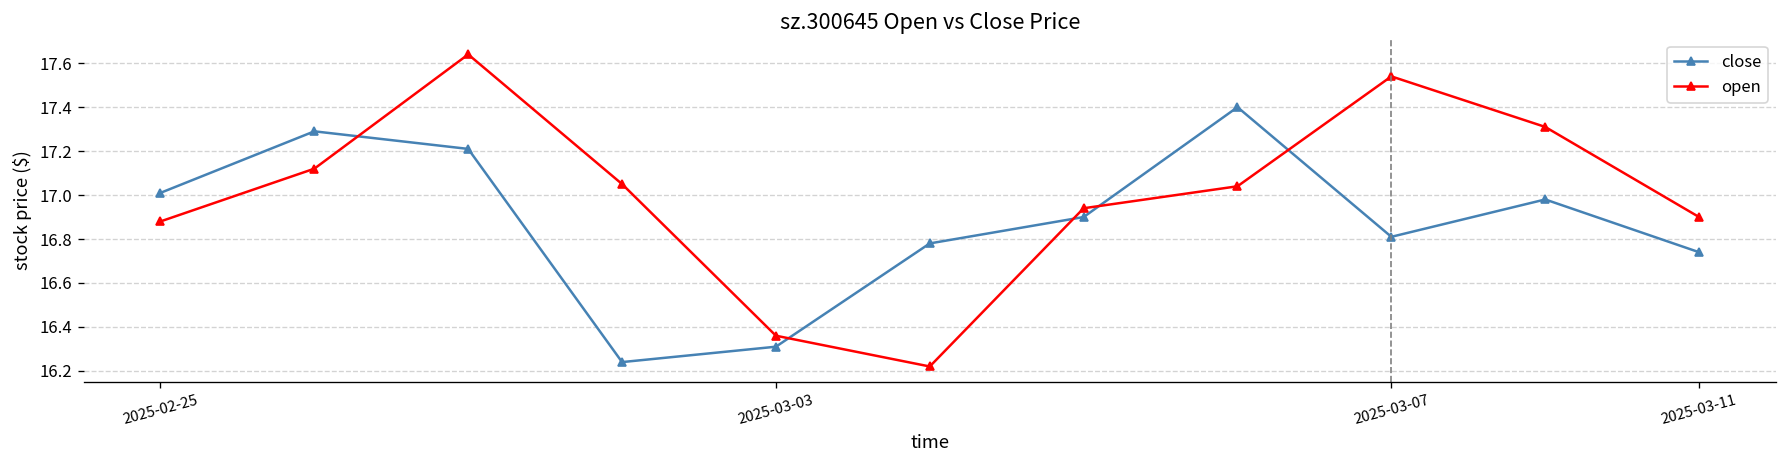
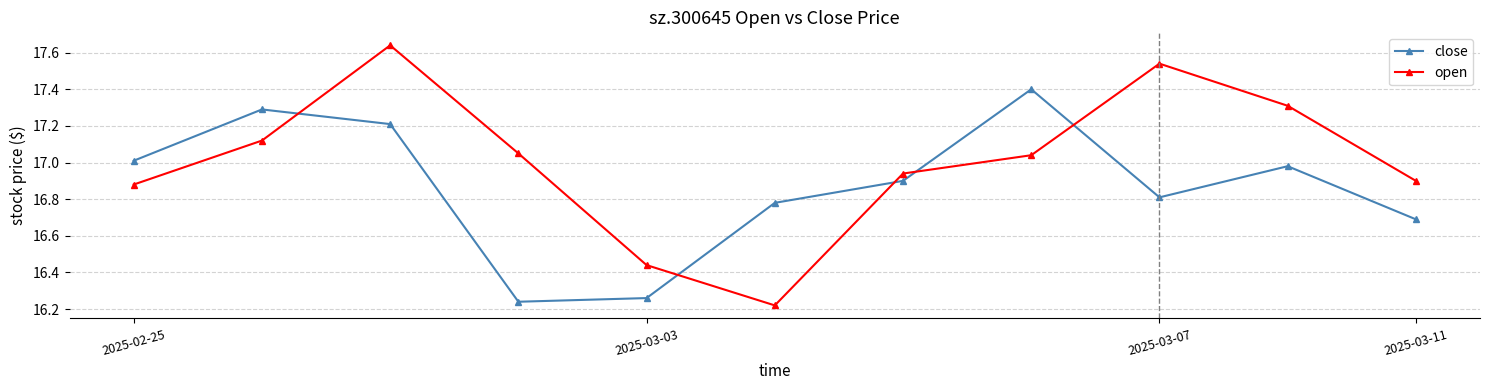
close, 2025-03-03: 16.31 -> 16.26
open, 2025-03-03: 16.36 -> 16.44
close, 2025-03-11: 16.74 -> 16.69
